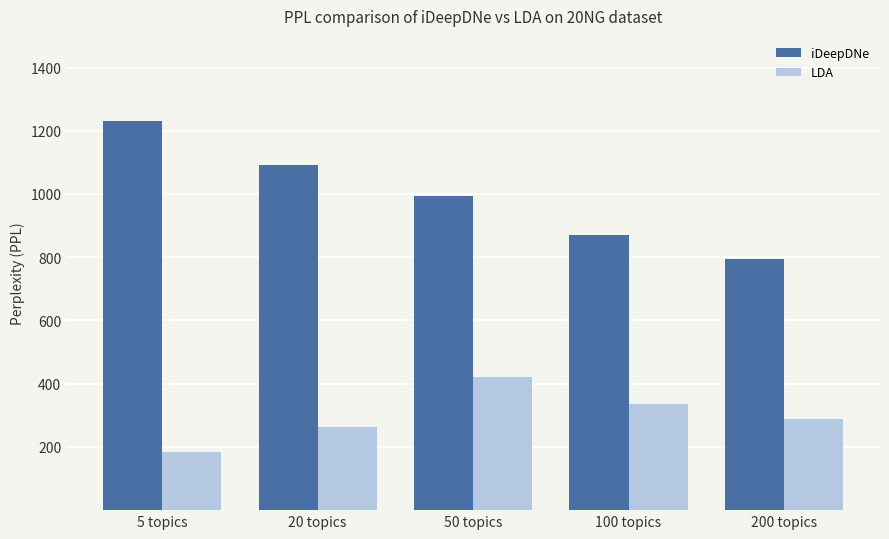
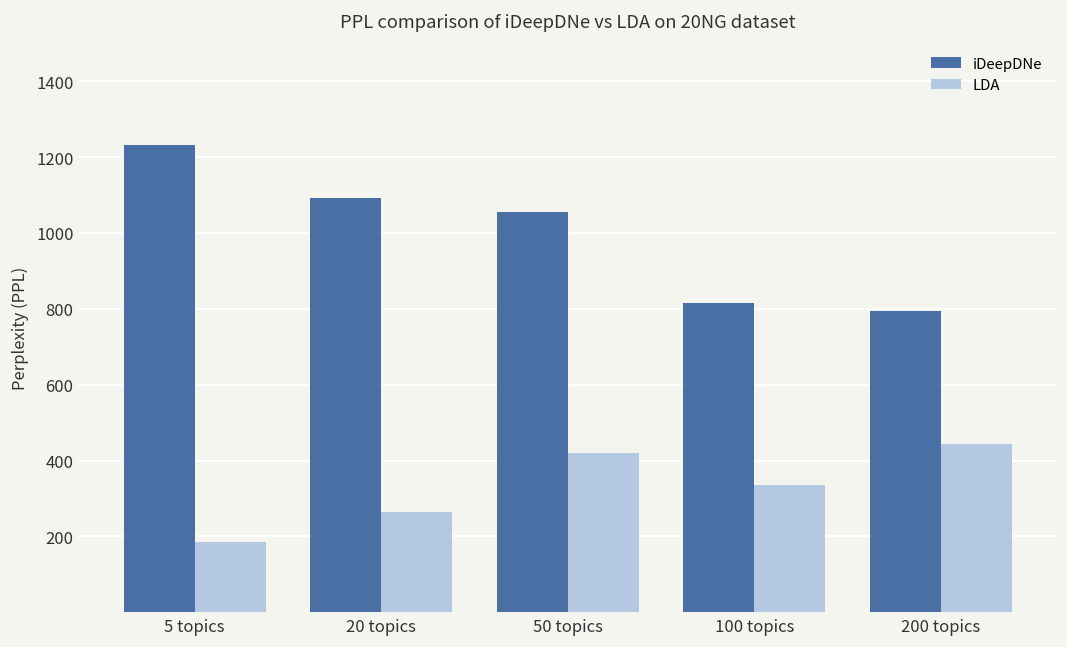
iDeepDNe, 50 topics: 990 -> 1060
iDeepDNe, 100 topics: 870 -> 820
LDA, 200 topics: 290 -> 450
